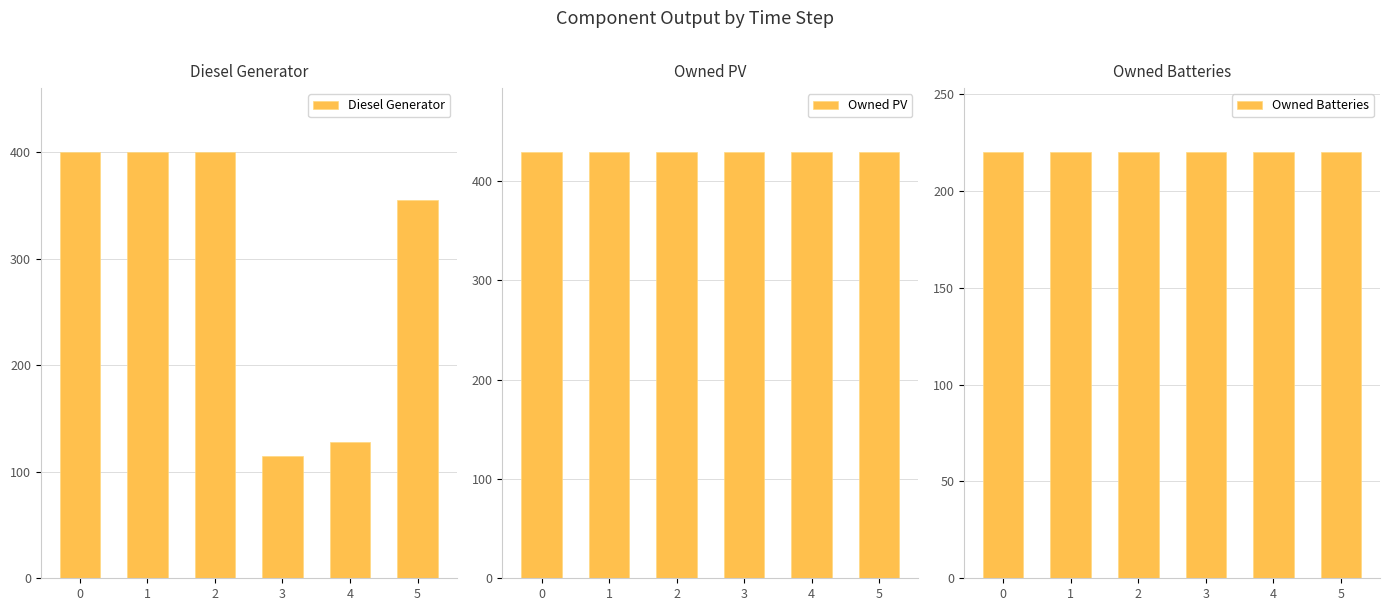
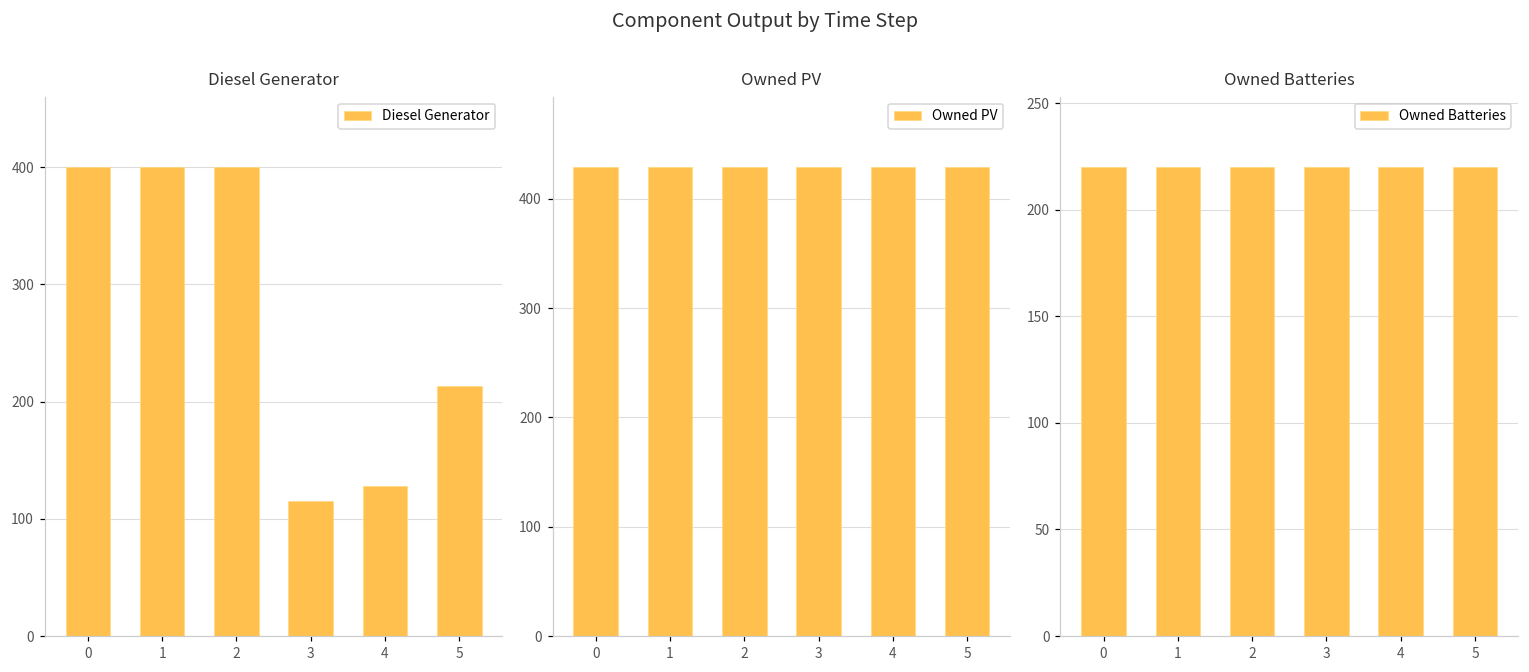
Diesel Generator, 5: 355 -> 213
